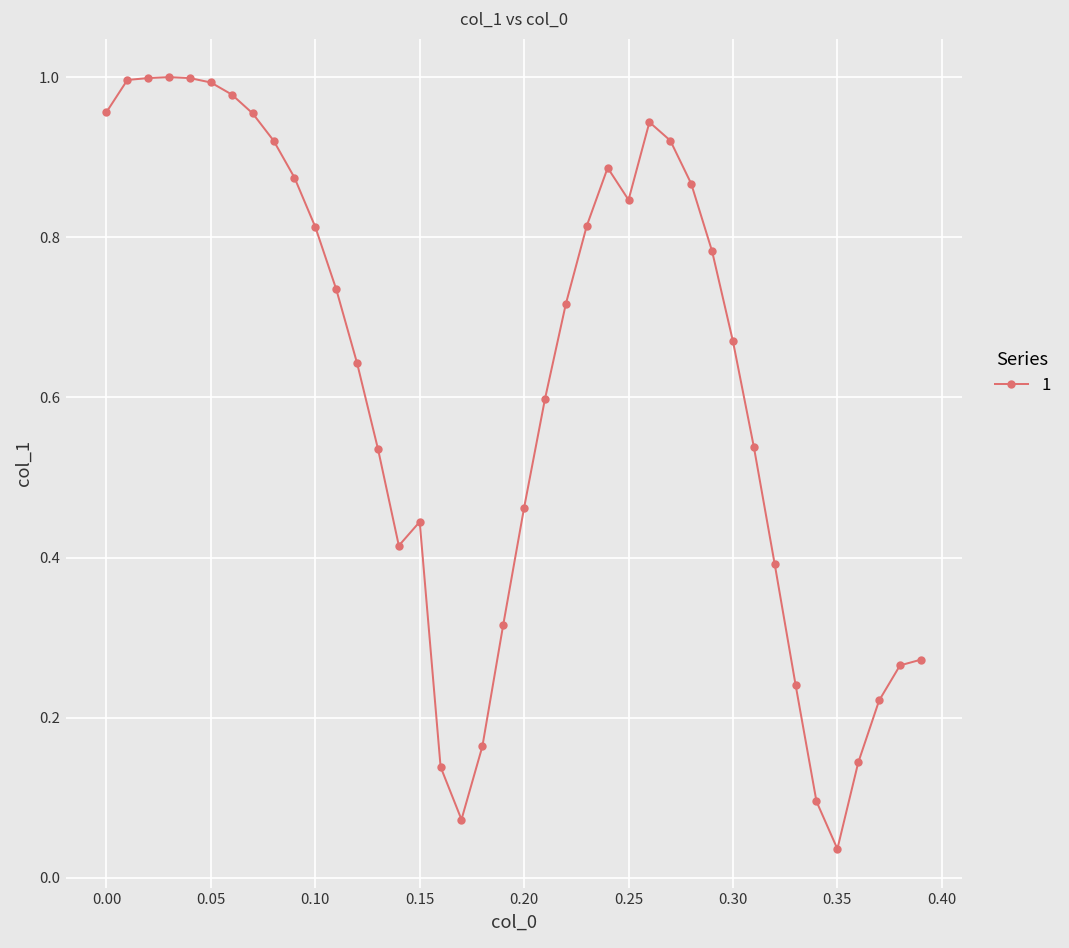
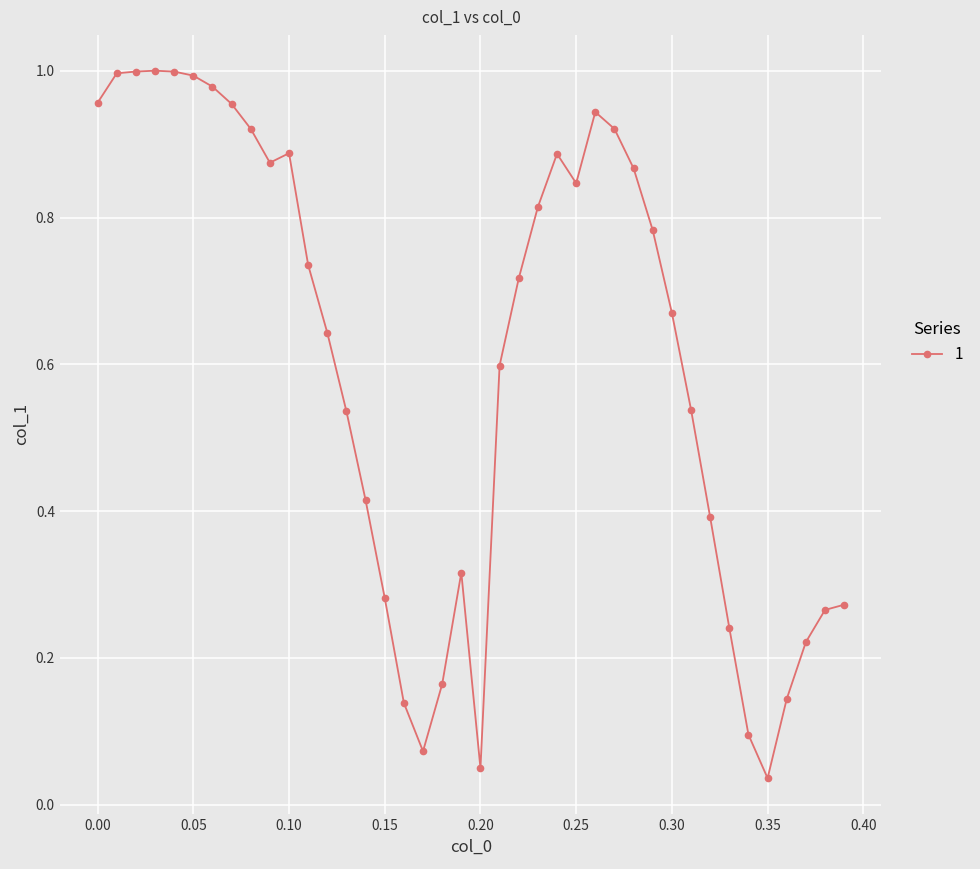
0.10: 0.81 -> 0.89
0.15: 0.44 -> 0.28
0.20: 0.46 -> 0.05
